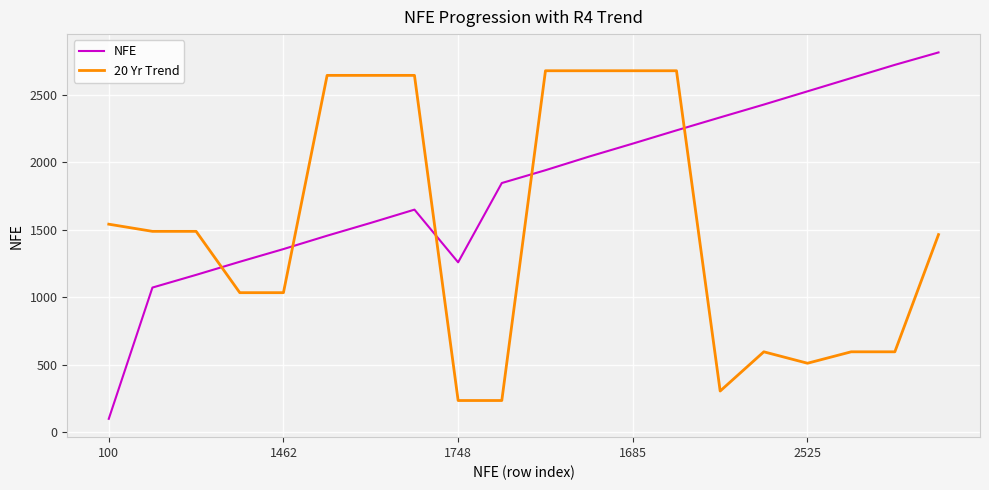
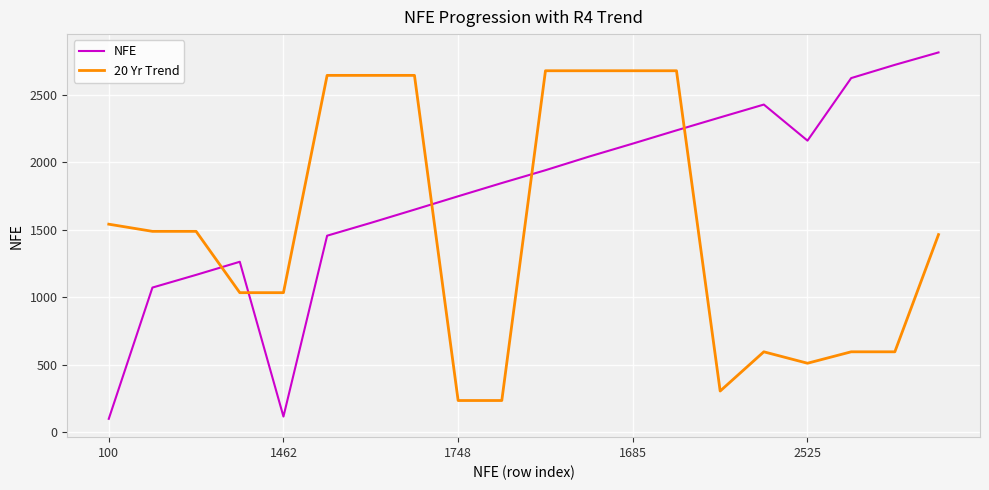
NFE, 1462: 1360 -> 120
NFE, 1748: 1260 -> 1750
NFE, 2525: 2530 -> 2160
